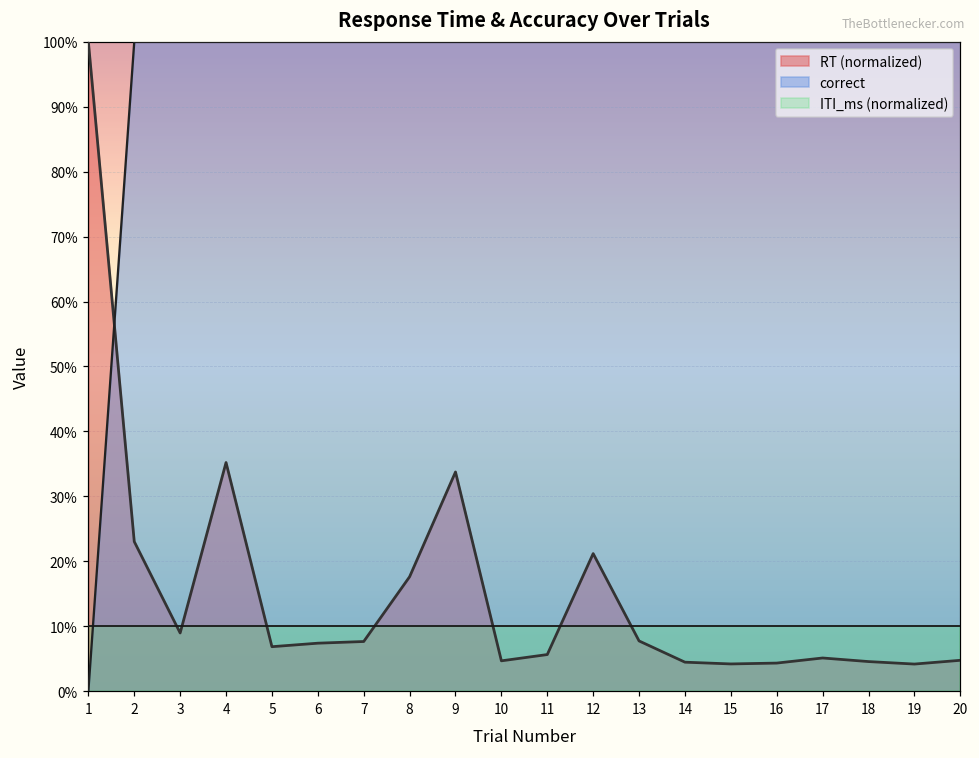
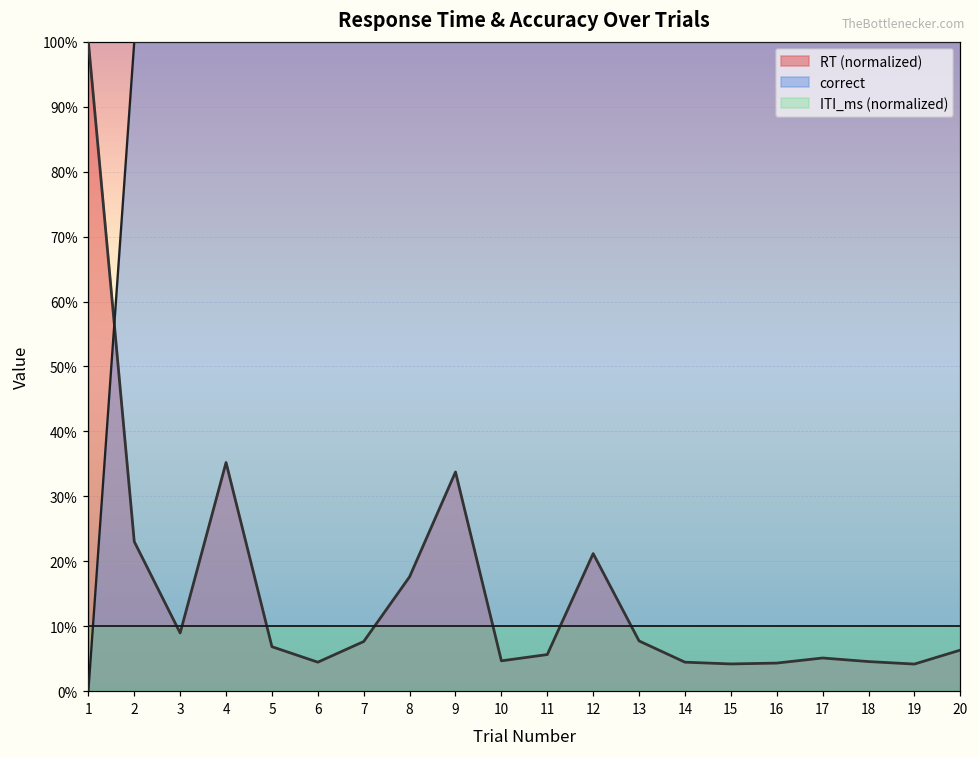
RT (normalized), 6: 7% -> 4%
RT (normalized), 20: 5% -> 6%
